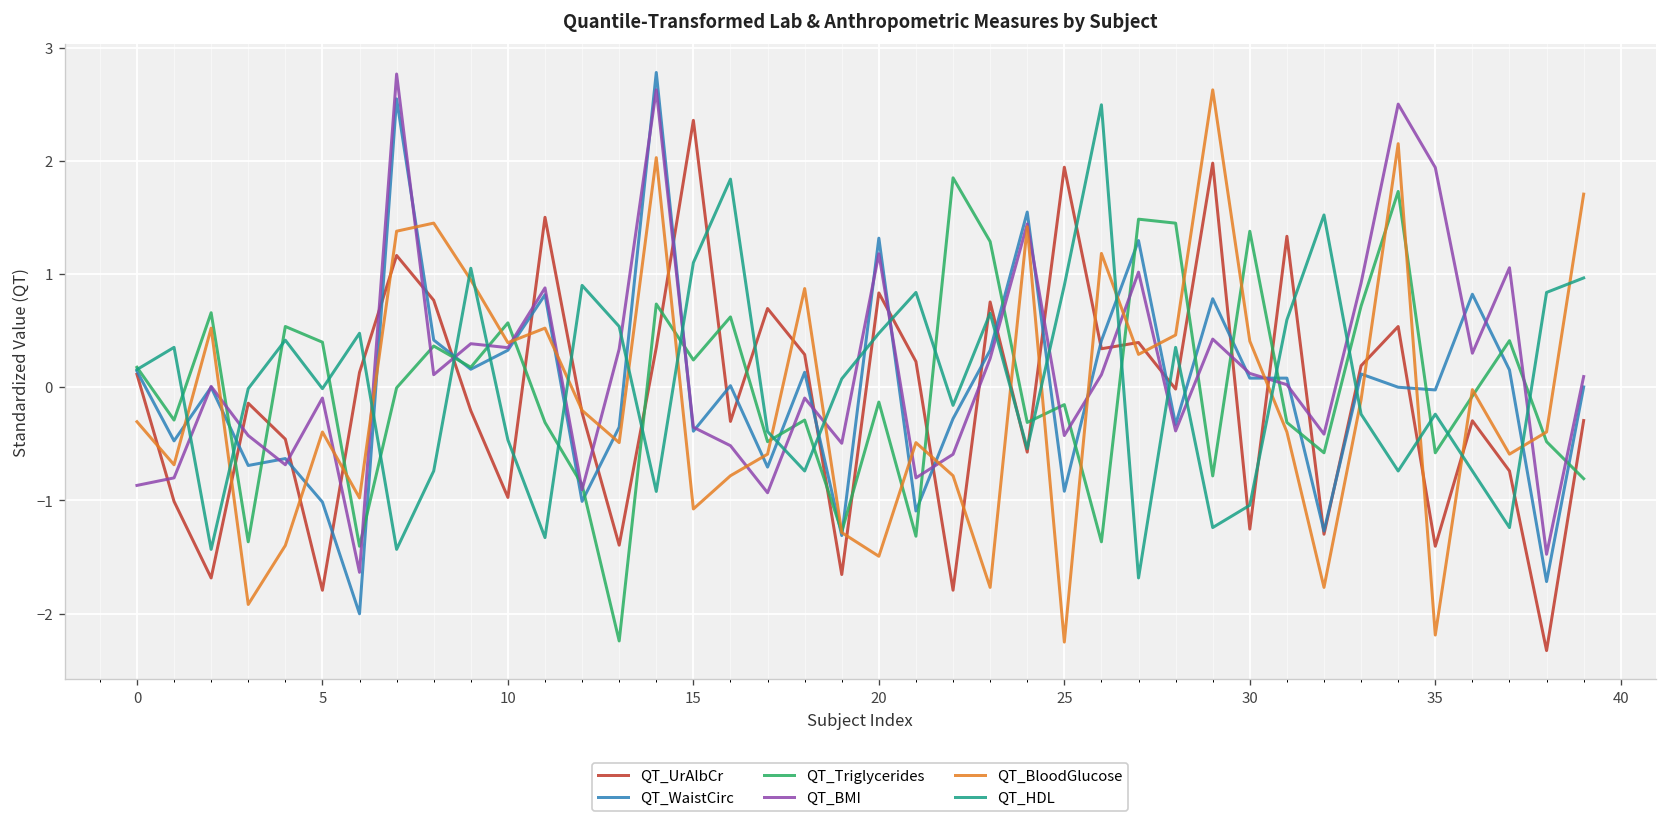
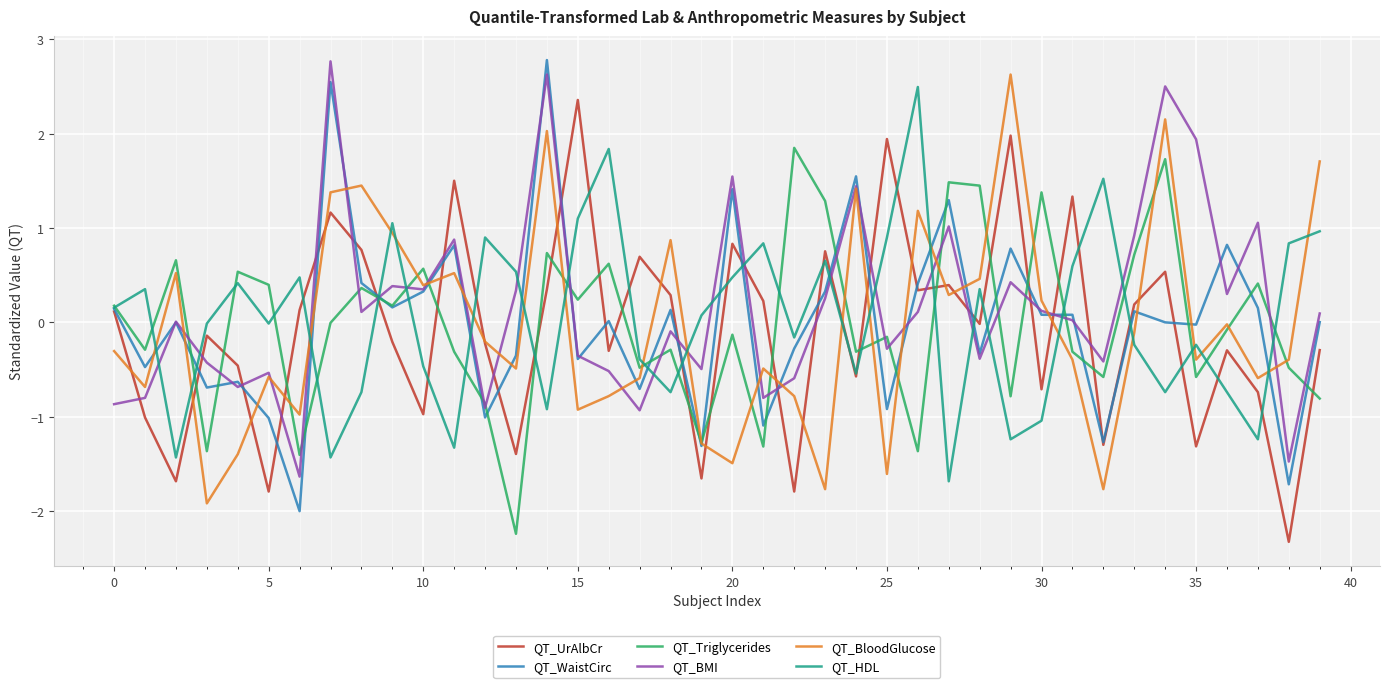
QT_BMI, 5: -0.1 -> -0.5
QT_BloodGlucose, 5: -0.4 -> -0.6
QT_BloodGlucose, 15: -1.1 -> -0.9
QT_WaistCirc, 20: 1.3 -> 1.4
QT_BMI, 20: 1.2 -> 1.5
QT_BMI, 25: -0.4 -> -0.3
QT_BloodGlucose, 25: -2.3 -> -1.6
QT_UrAlbCr, 30: -1.3 -> -0.7
QT_BloodGlucose, 30: 0.4 -> 0.2
QT_UrAlbCr, 35: -1.4 -> -1.3
QT_BloodGlucose, 35: -2.2 -> -0.4
